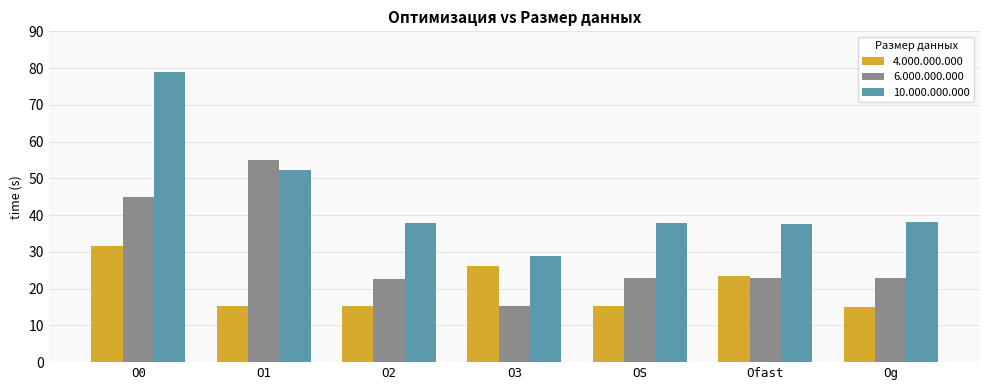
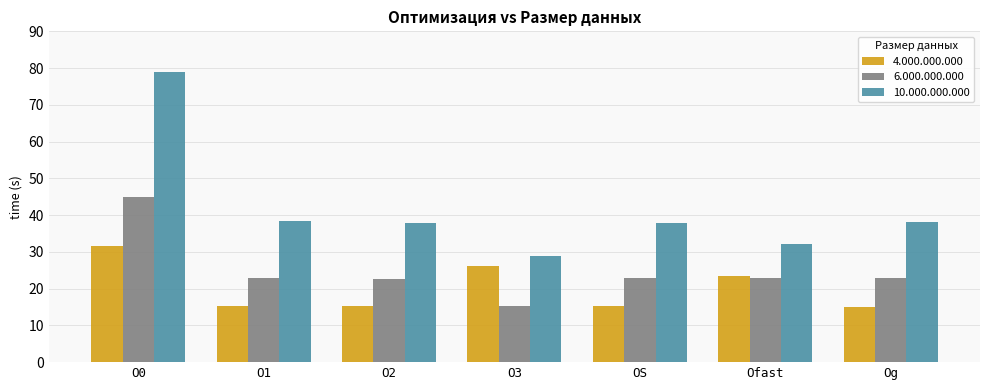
6.000.000.000, O1: 55 -> 23
10.000.000.000, O1: 52 -> 38
10.000.000.000, Ofast: 38 -> 32
